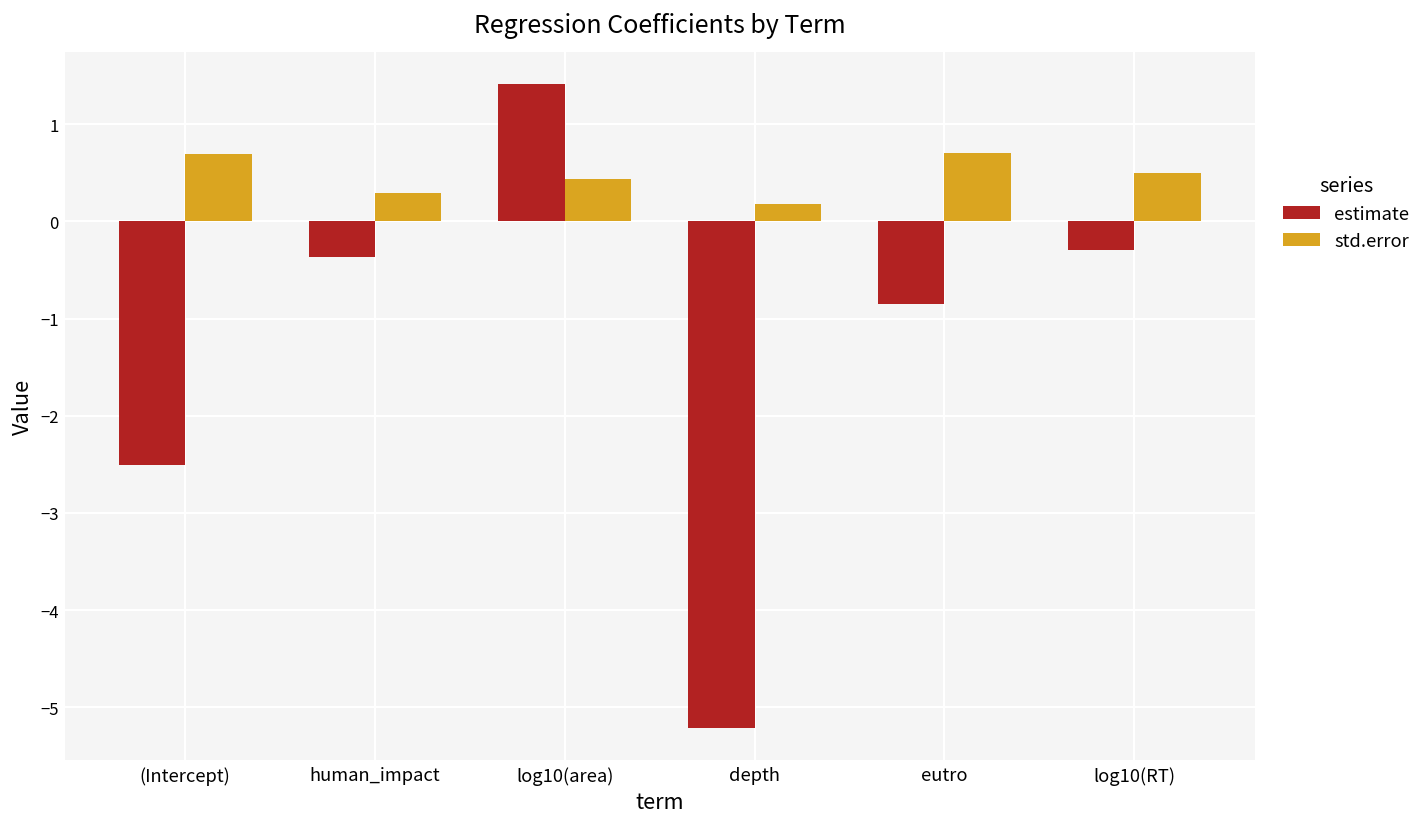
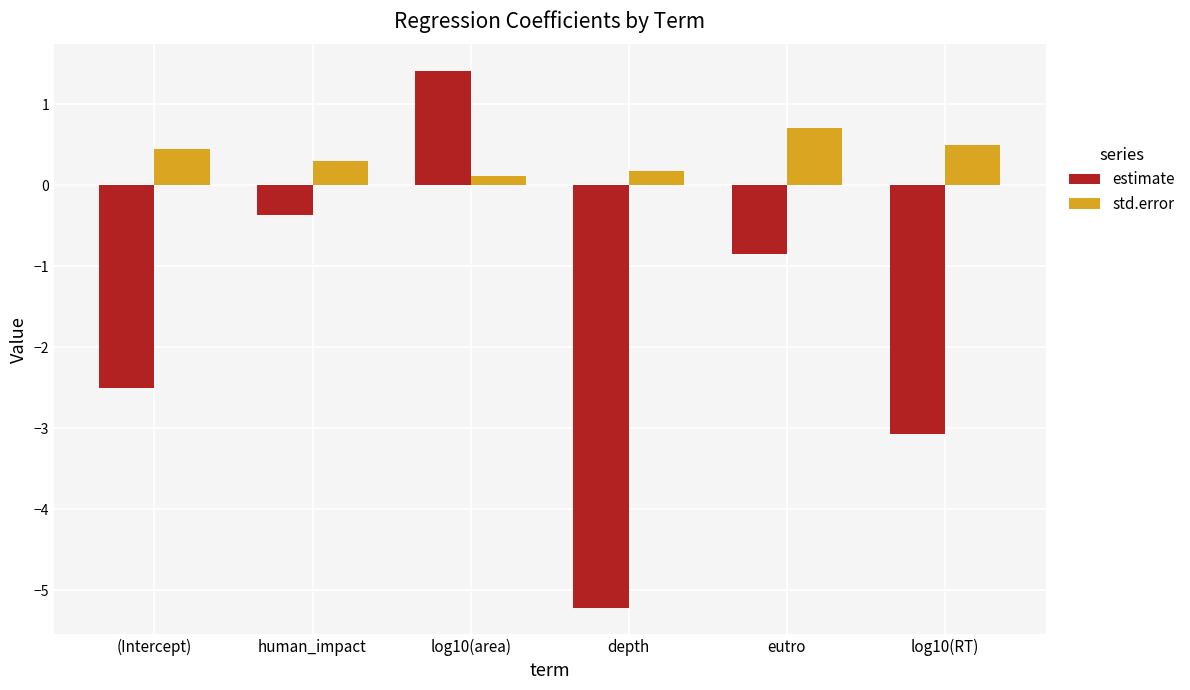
std.error, (Intercept): 0.7 -> 0.4
std.error, log10(area): 0.4 -> 0.1
estimate, log10(RT): -0.3 -> -3.1
